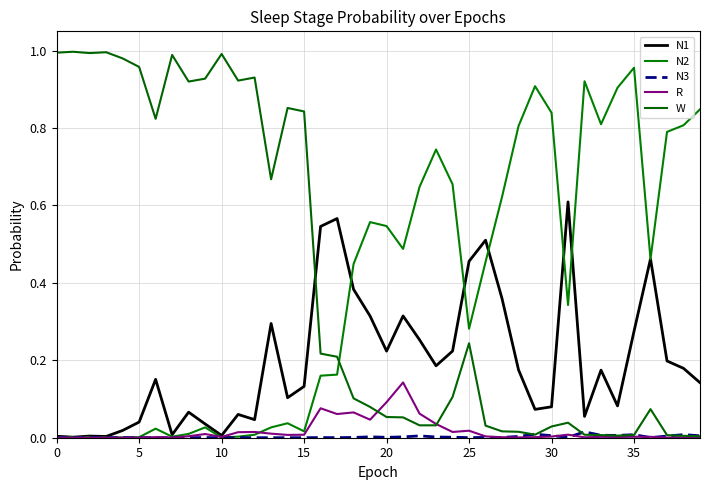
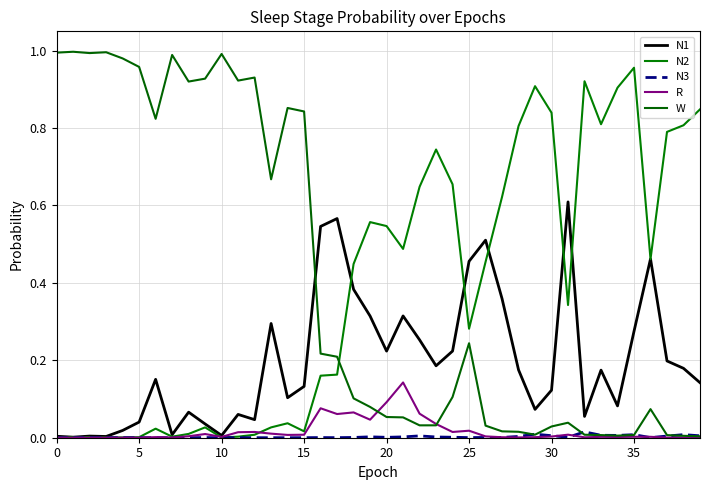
N1, 30: 0.08 -> 0.12
